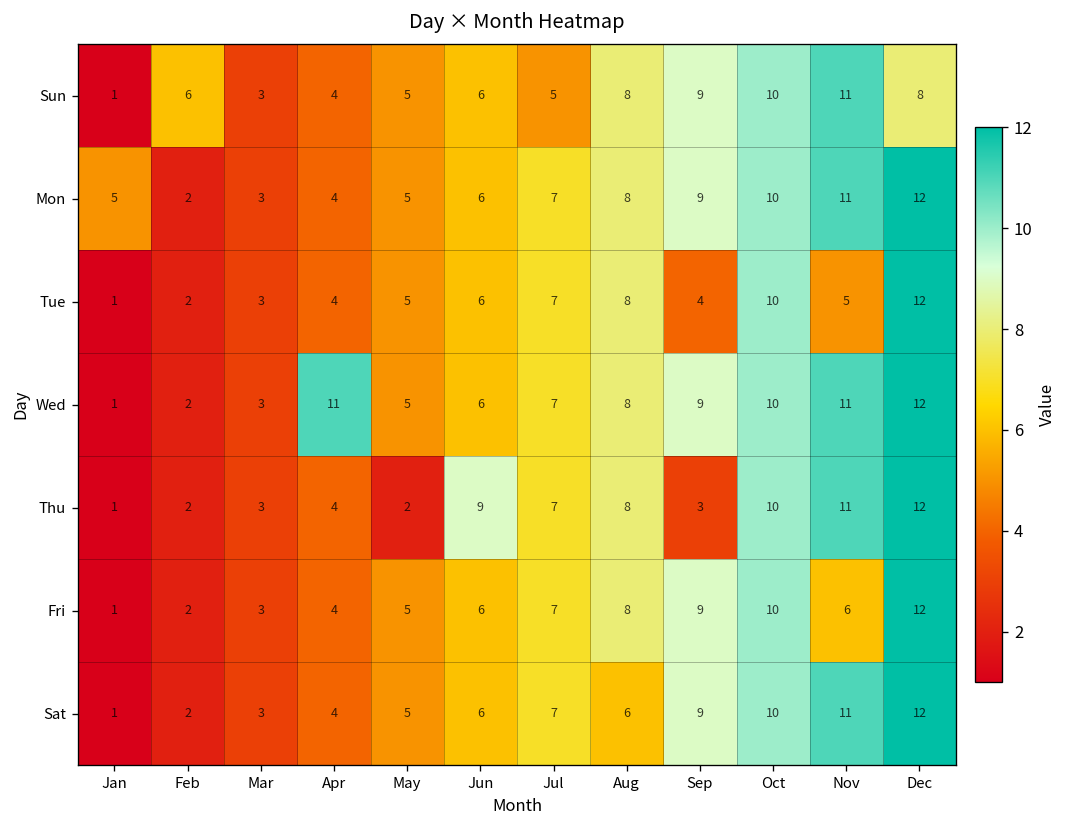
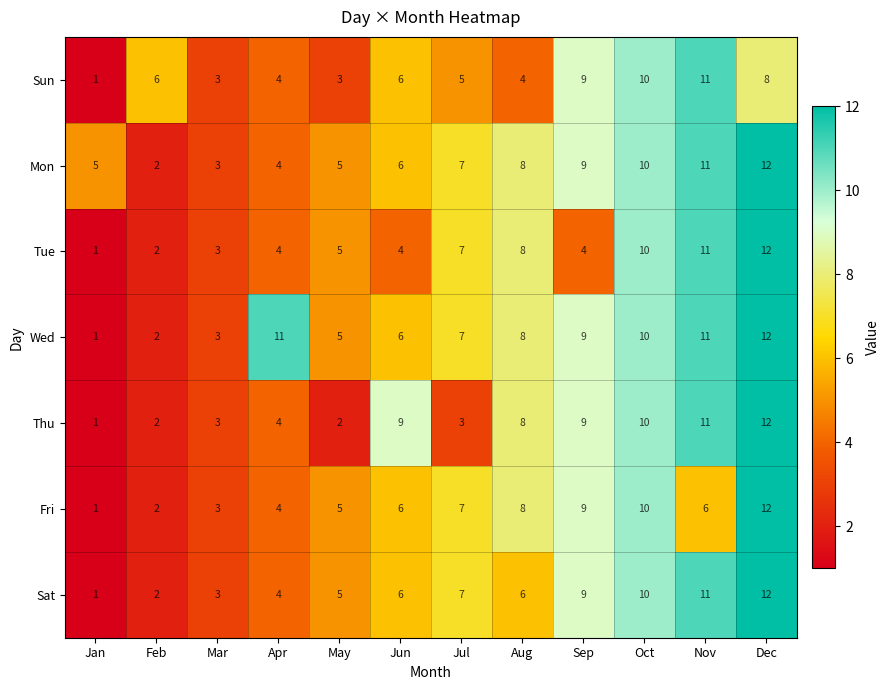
Sun, May: 5 -> 3
Sun, Aug: 8 -> 4
Tue, Jun: 6 -> 4
Tue, Nov: 5 -> 11
Thu, Jul: 7 -> 3
Thu, Sep: 3 -> 9
